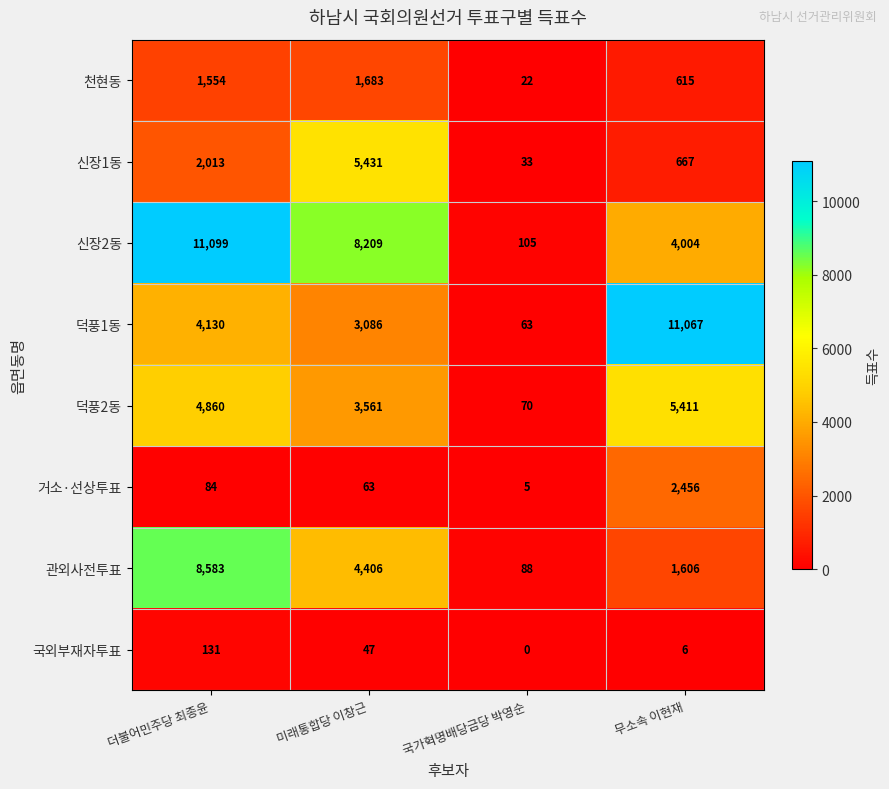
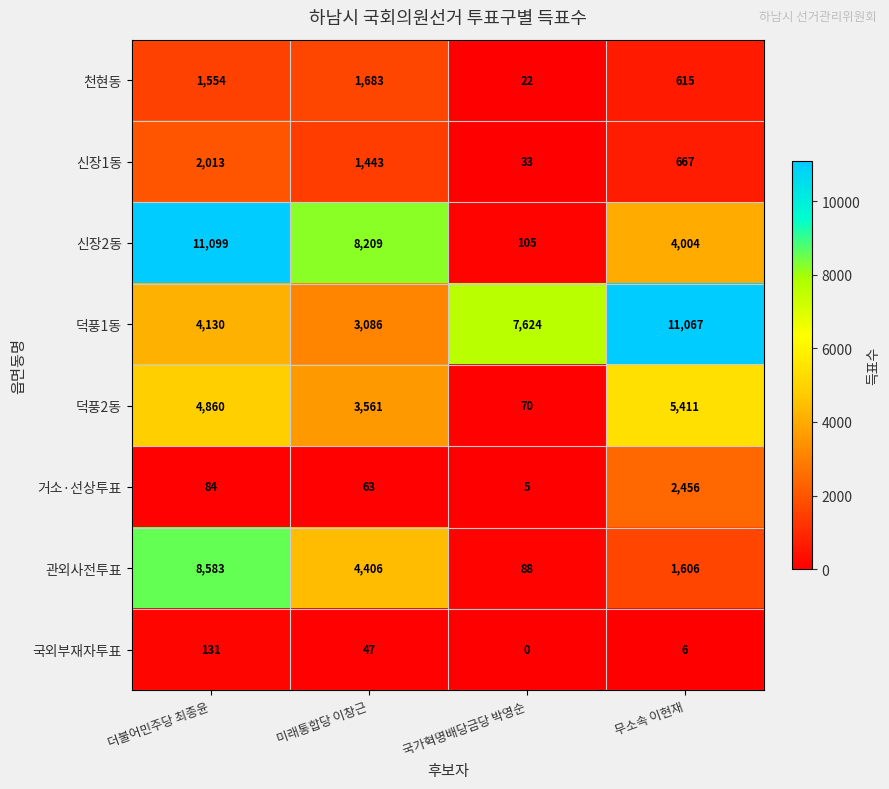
신장1동, 미래통합당 이창근: 5,431 -> 1,443
덕풍1동, 국가혁명배당금당 박영순: 63 -> 7,624
